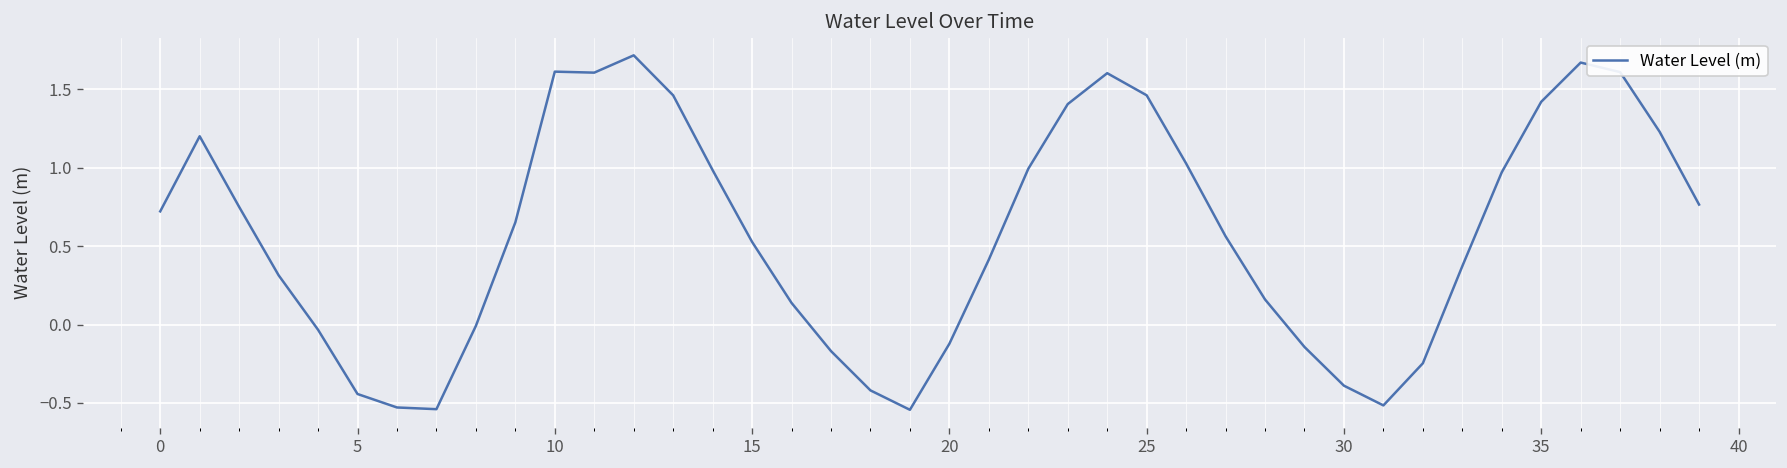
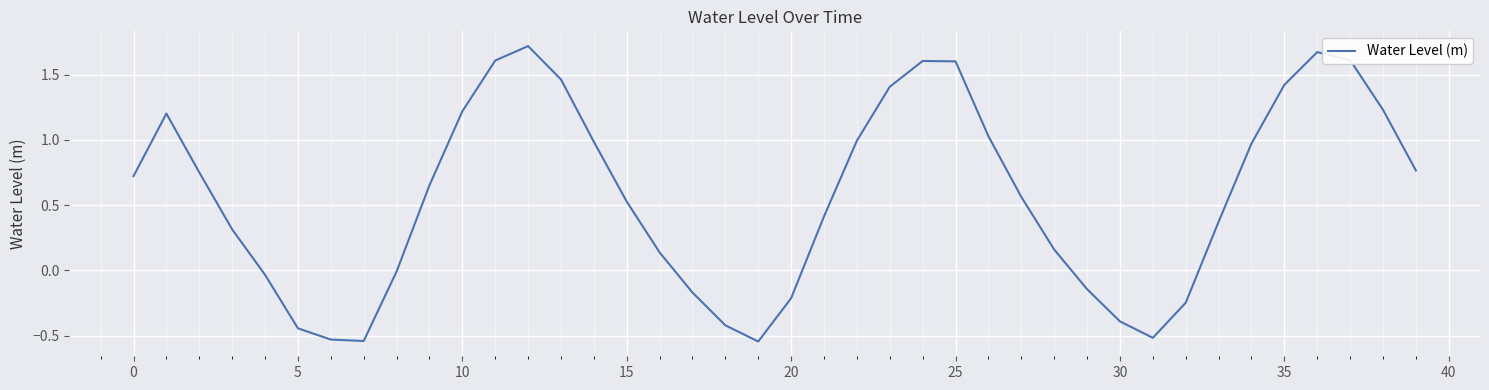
10: 1.61 -> 1.22
20: -0.12 -> -0.21
25: 1.46 -> 1.60
